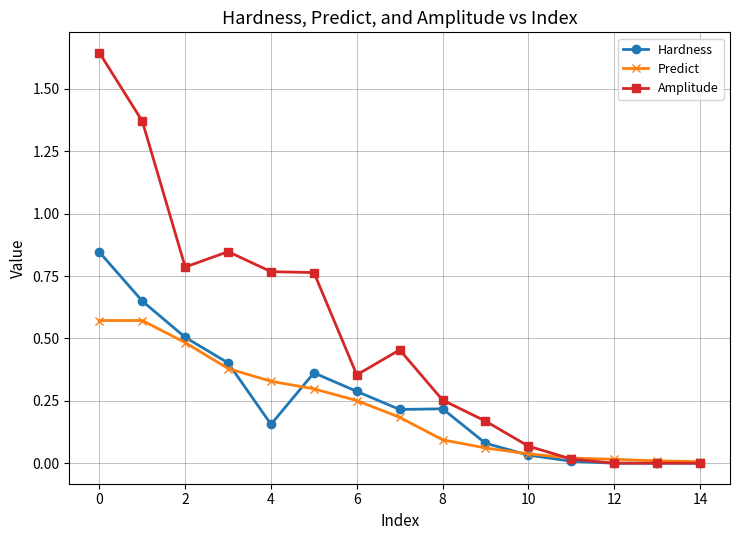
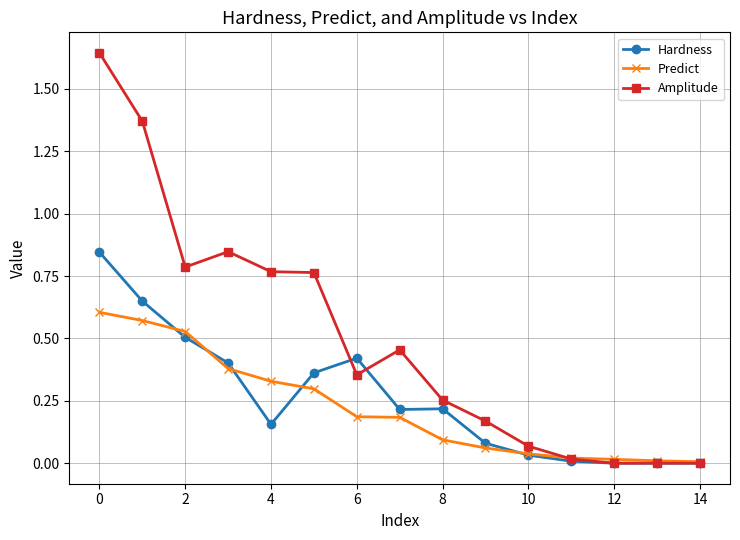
Predict, 0: 0.57 -> 0.60
Predict, 2: 0.48 -> 0.53
Hardness, 6: 0.29 -> 0.42
Predict, 6: 0.25 -> 0.19
